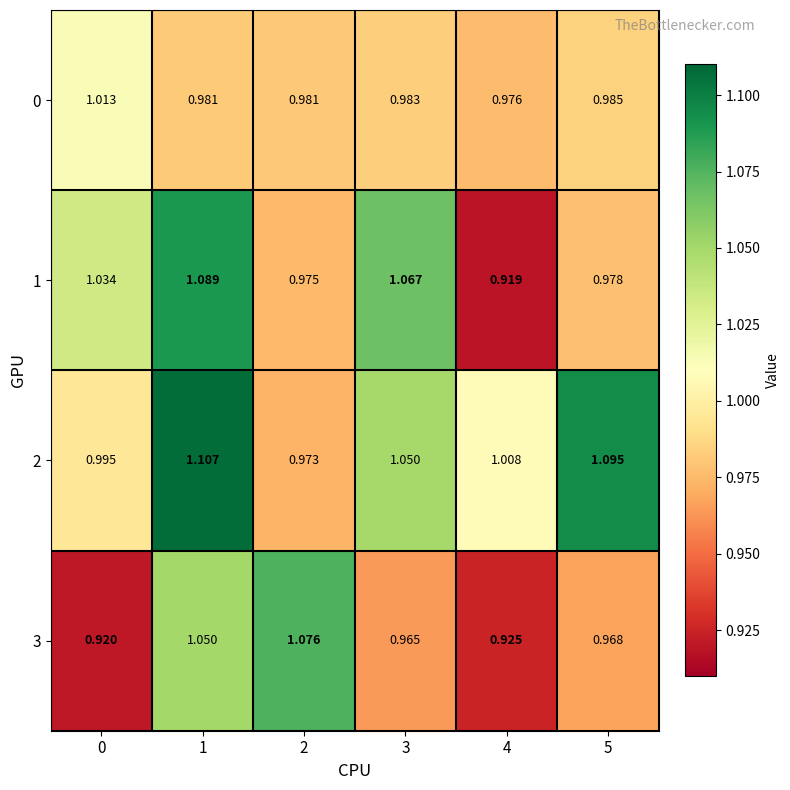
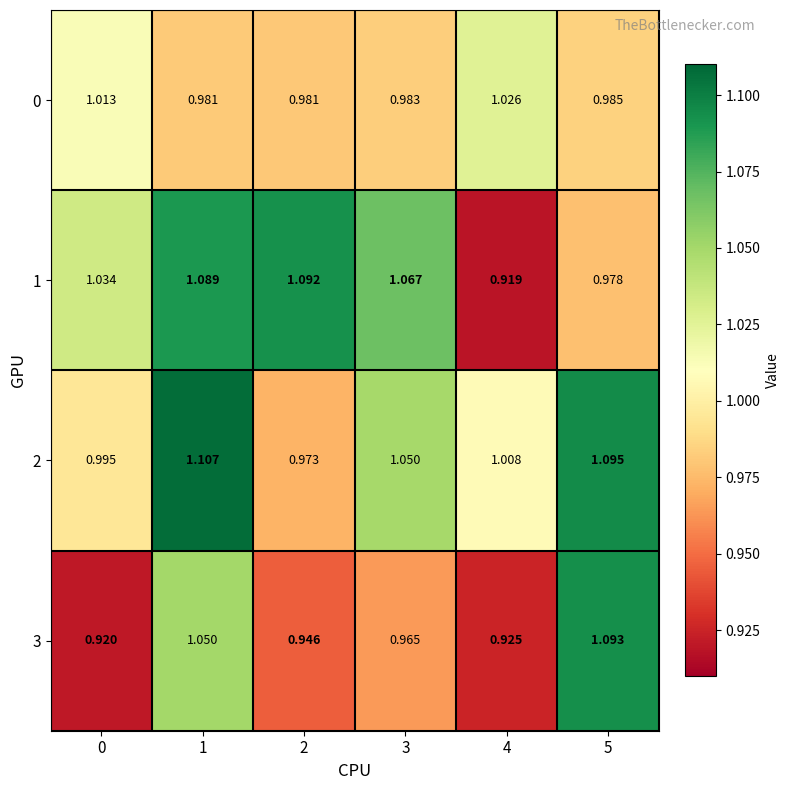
0, 4: 0.976 -> 1.026
1, 2: 0.975 -> 1.092
3, 2: 1.076 -> 0.946
3, 5: 0.968 -> 1.093
